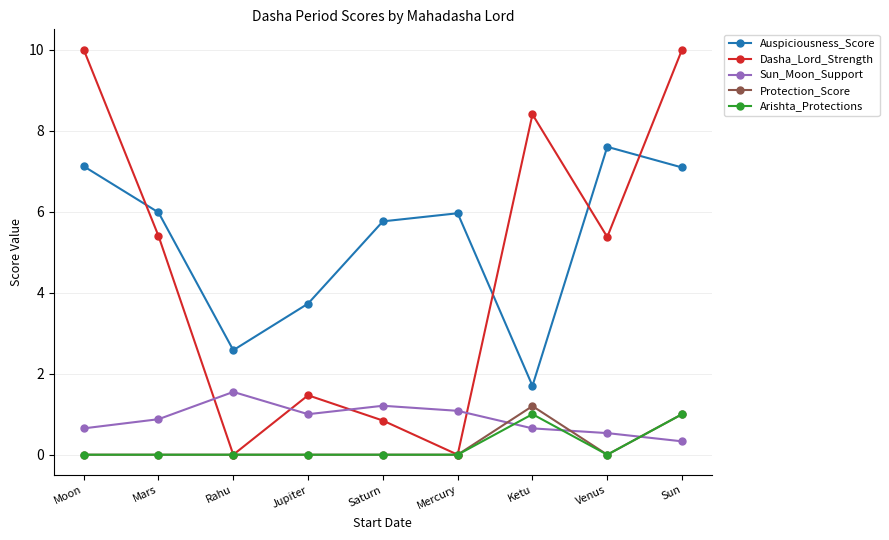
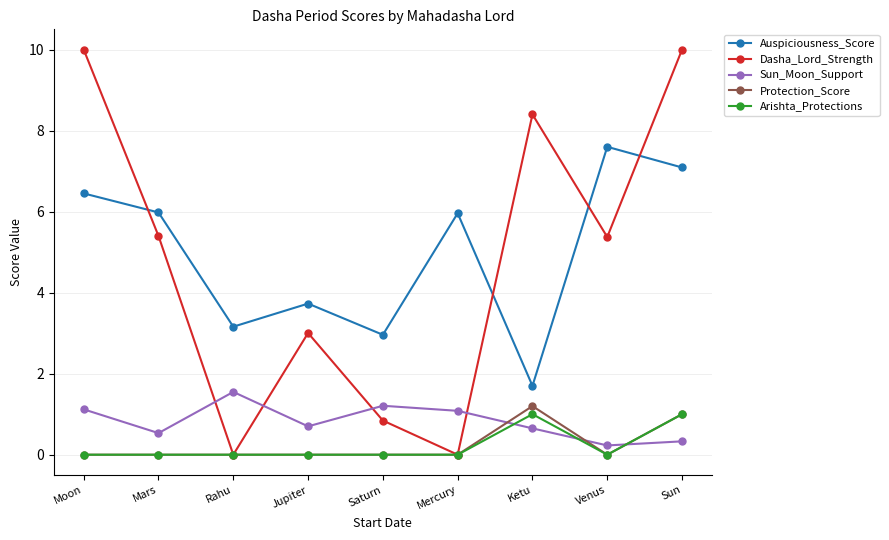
Auspiciousness_Score, Moon: 7.1 -> 6.5
Sun_Moon_Support, Moon: 0.7 -> 1.1
Sun_Moon_Support, Mars: 0.9 -> 0.5
Auspiciousness_Score, Rahu: 2.6 -> 3.2
Dasha_Lord_Strength, Jupiter: 1.5 -> 3.0
Sun_Moon_Support, Jupiter: 1.0 -> 0.7
Auspiciousness_Score, Saturn: 5.8 -> 3.0
Sun_Moon_Support, Venus: 0.5 -> 0.2
